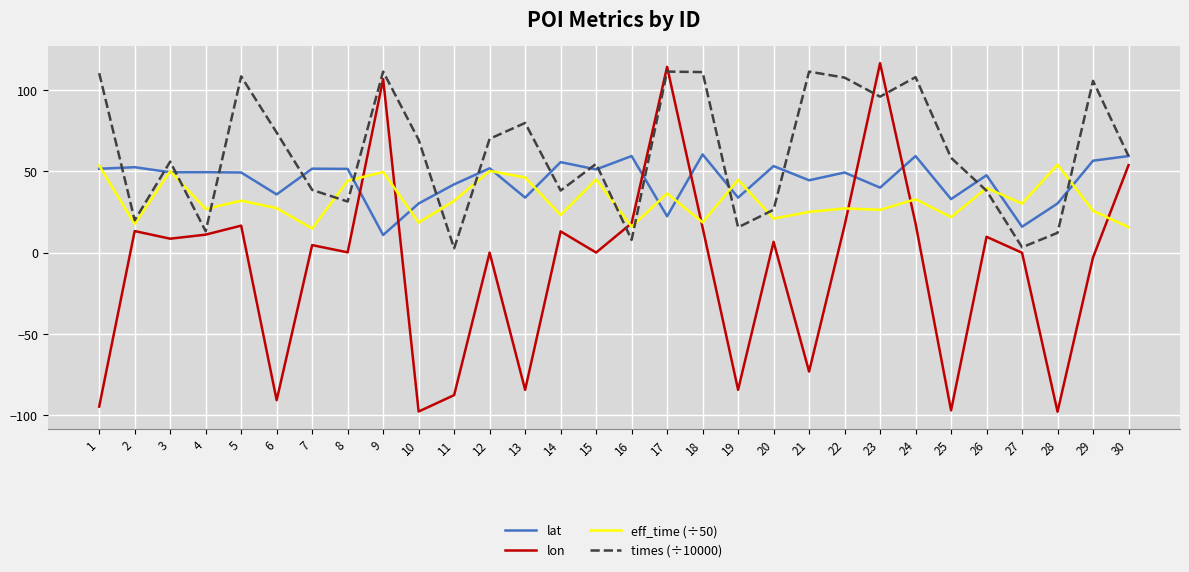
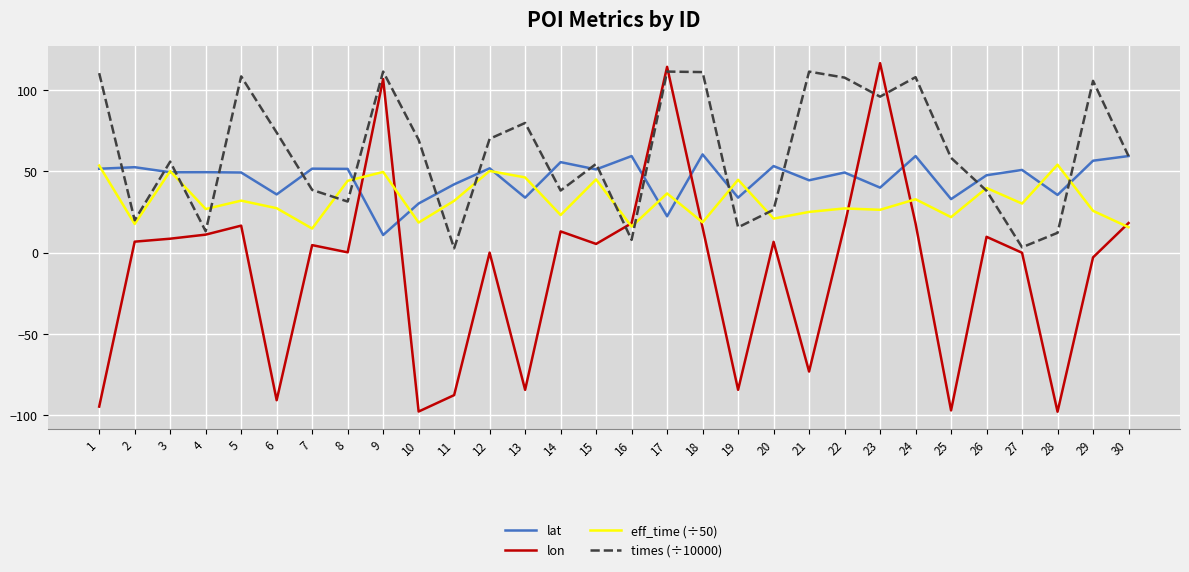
lon, 2: 13 -> 7
lon, 15: 0 -> 5
lat, 27: 16 -> 51
lat, 28: 30 -> 35
lon, 30: 54 -> 18
